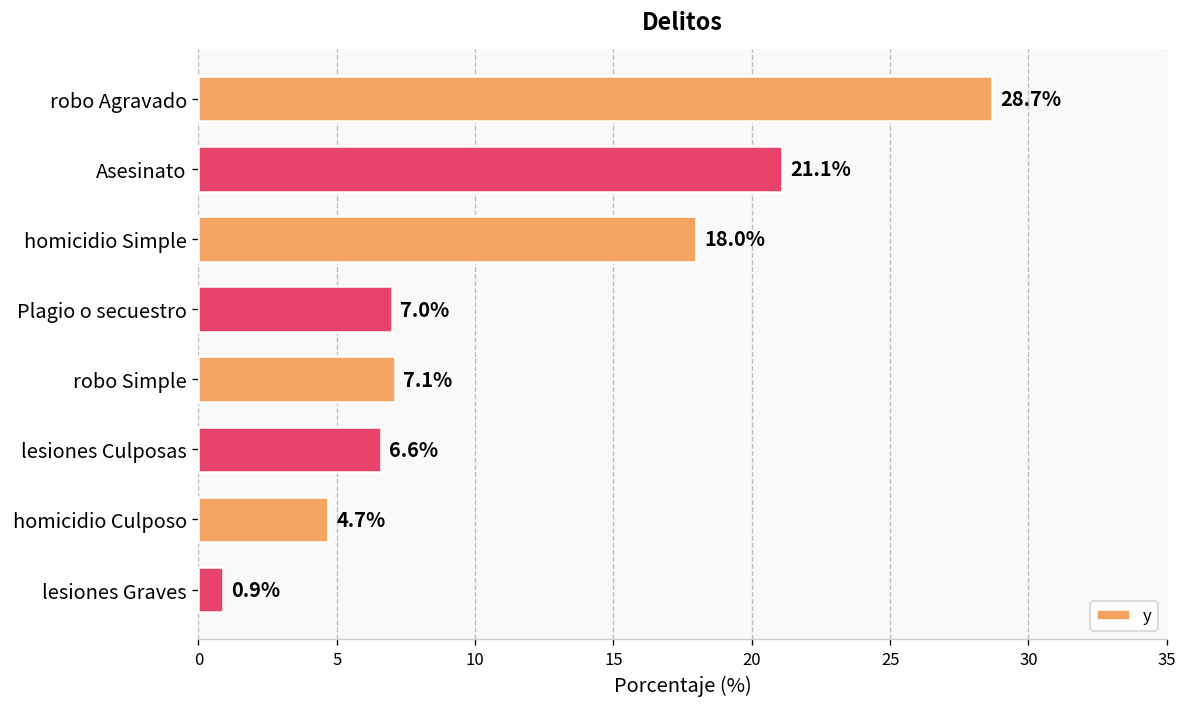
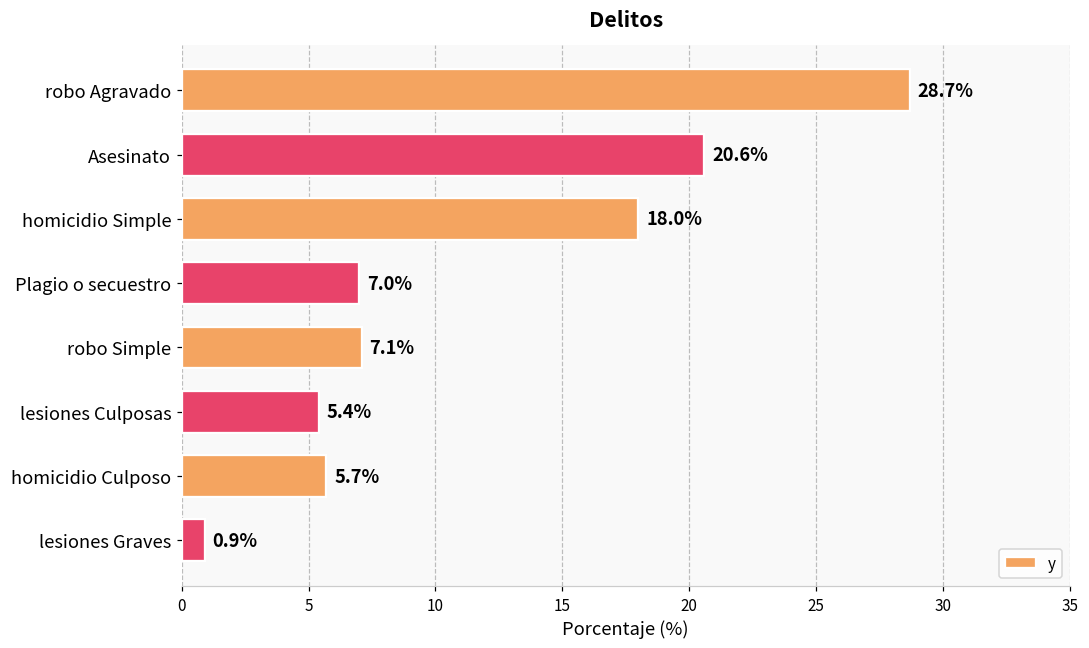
Asesinato: 21.1% -> 20.6%
lesiones Culposas: 6.6% -> 5.4%
homicidio Culposo: 4.7% -> 5.7%
